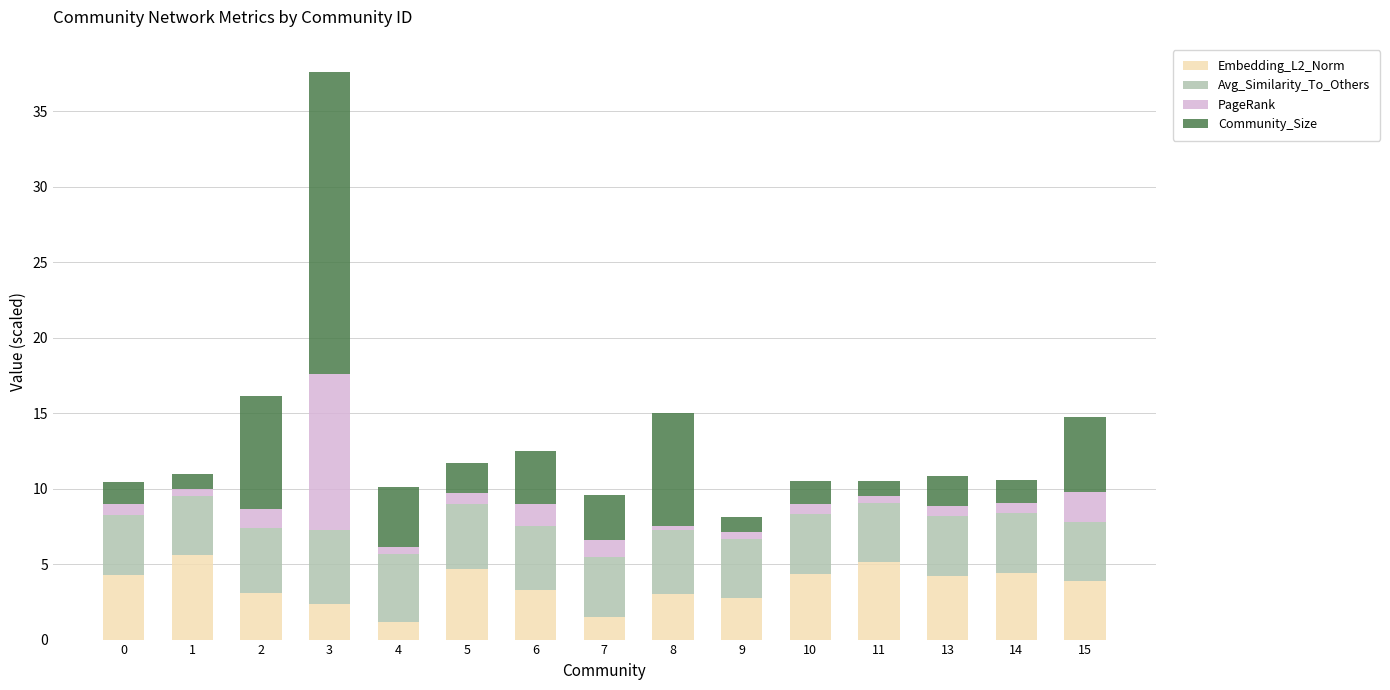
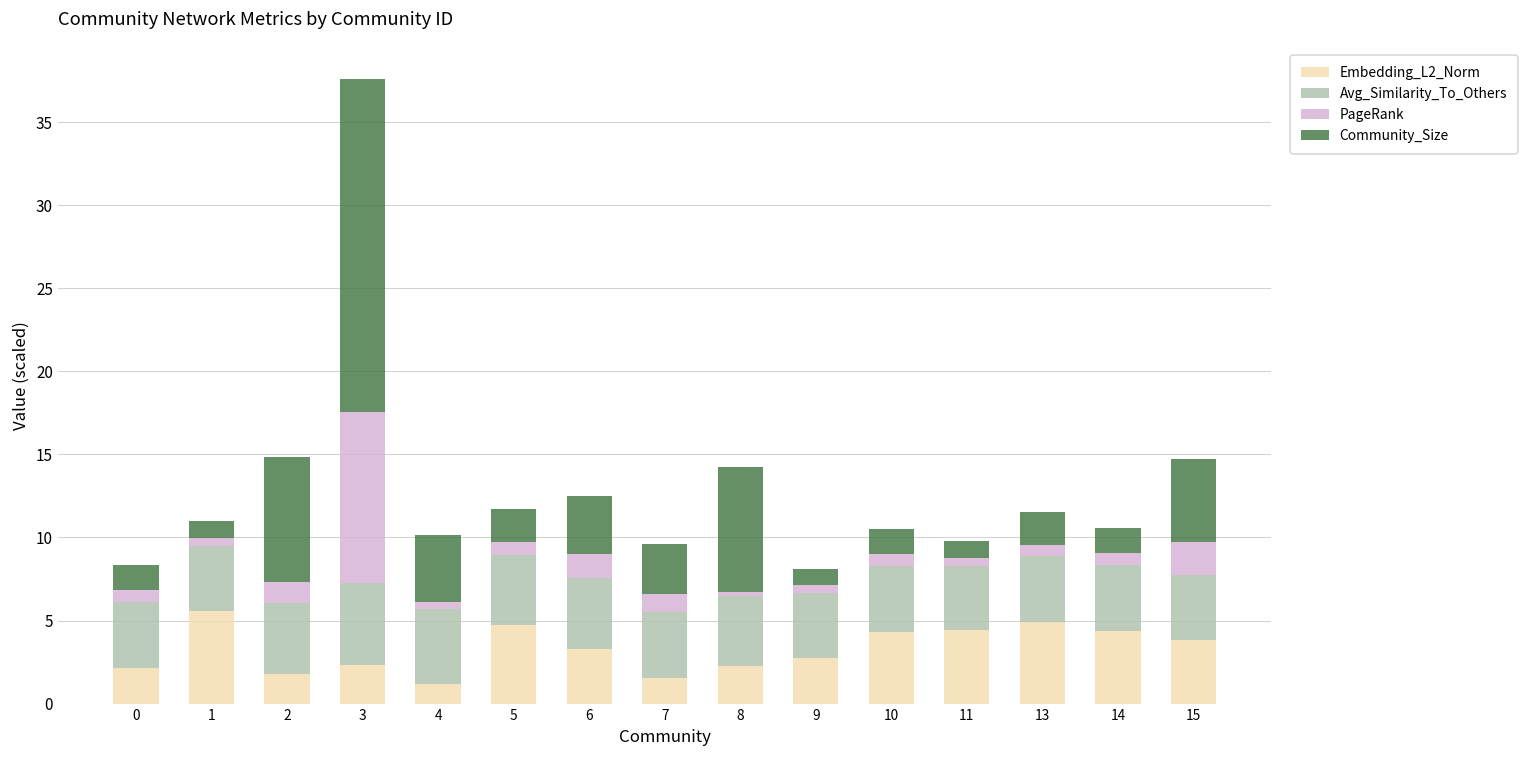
Embedding_L2_Norm, 0: 4.3 -> 2.1
Embedding_L2_Norm, 2: 3.1 -> 1.8
Embedding_L2_Norm, 8: 3.0 -> 2.3
Embedding_L2_Norm, 11: 5.2 -> 4.4
Embedding_L2_Norm, 13: 4.2 -> 4.9
